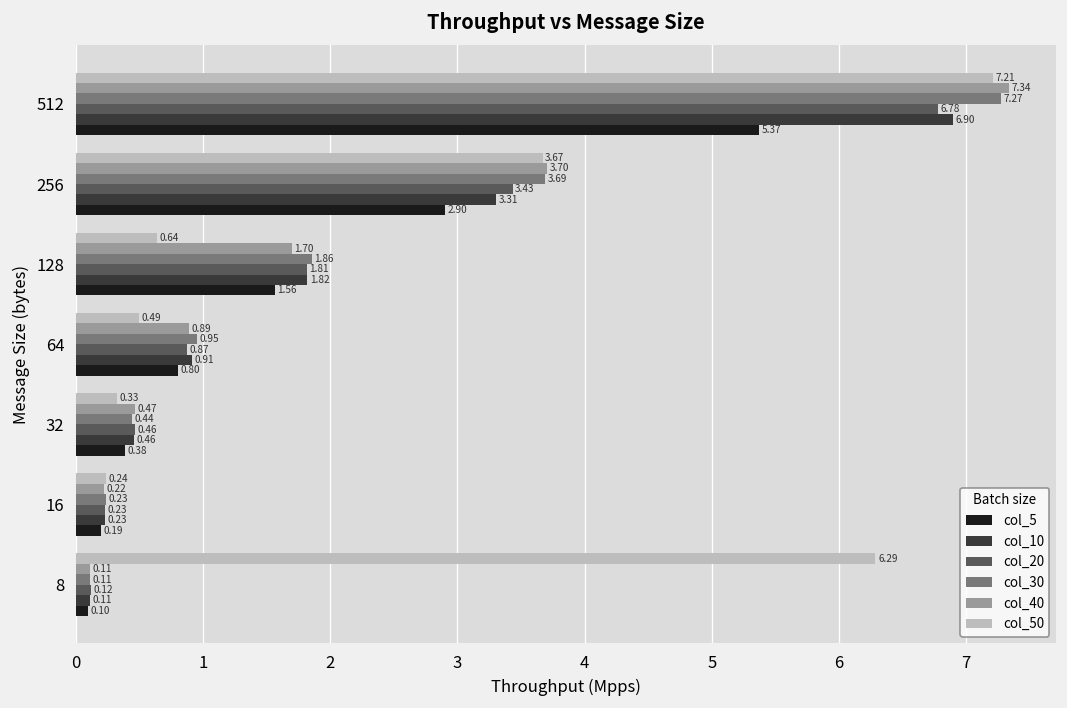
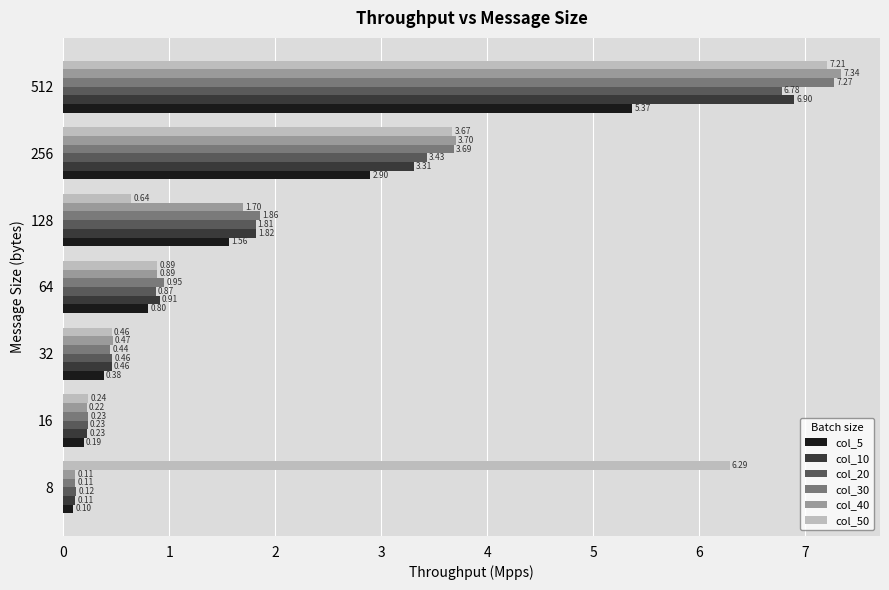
col_50, 64: 0.49 -> 0.89
col_50, 32: 0.33 -> 0.46
